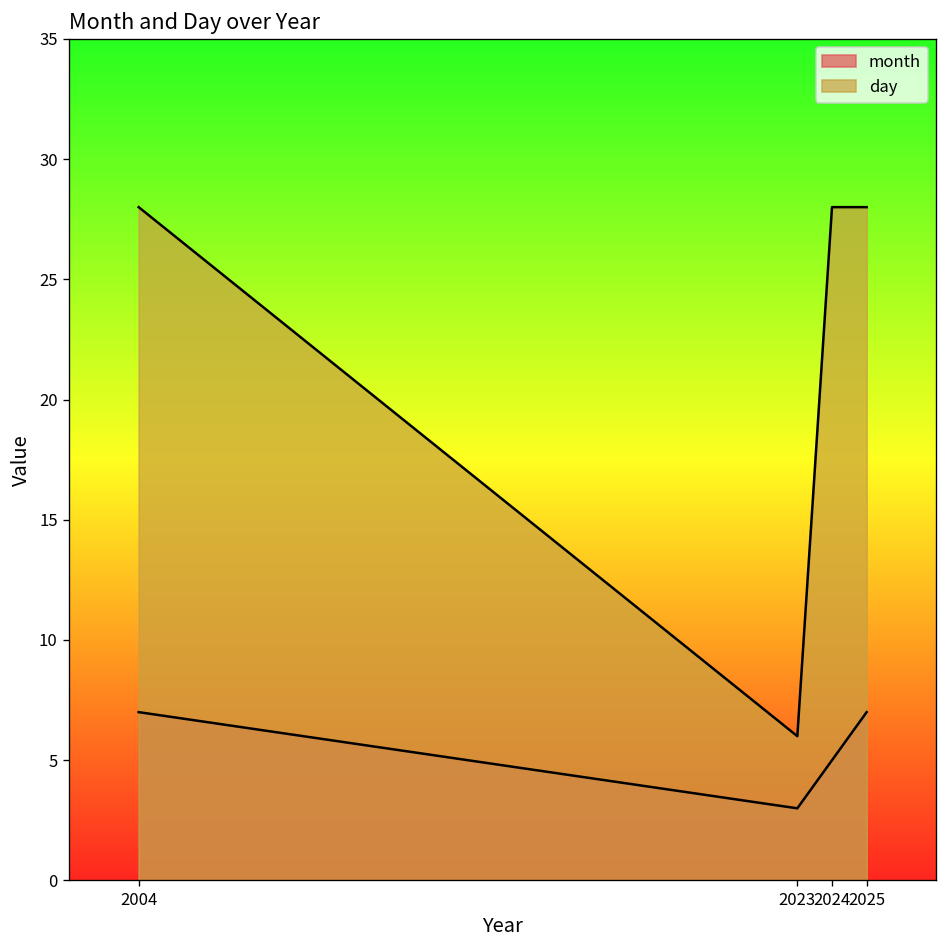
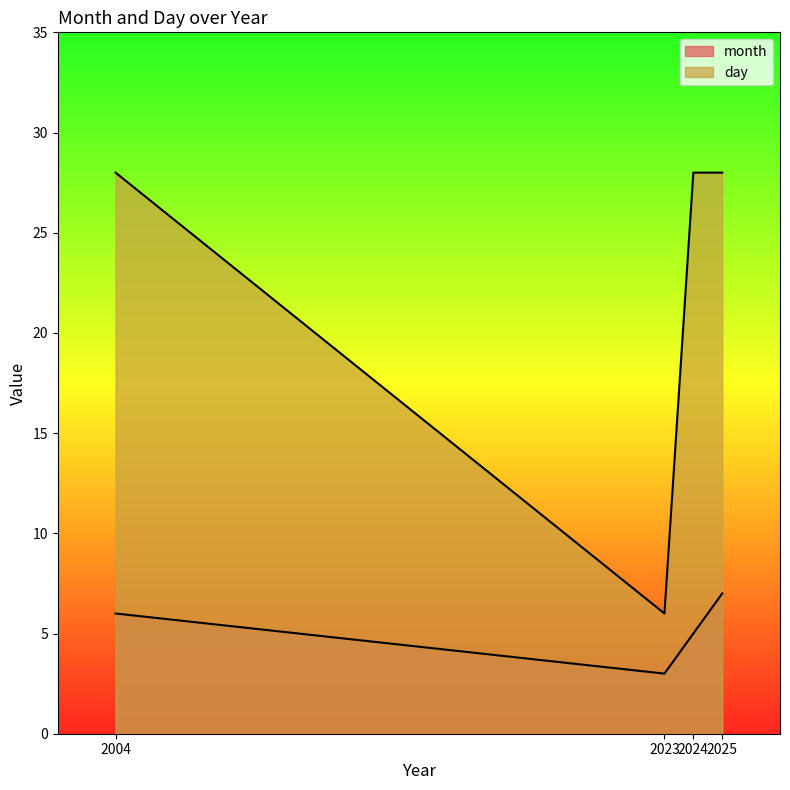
month, 2004: 7 -> 6
